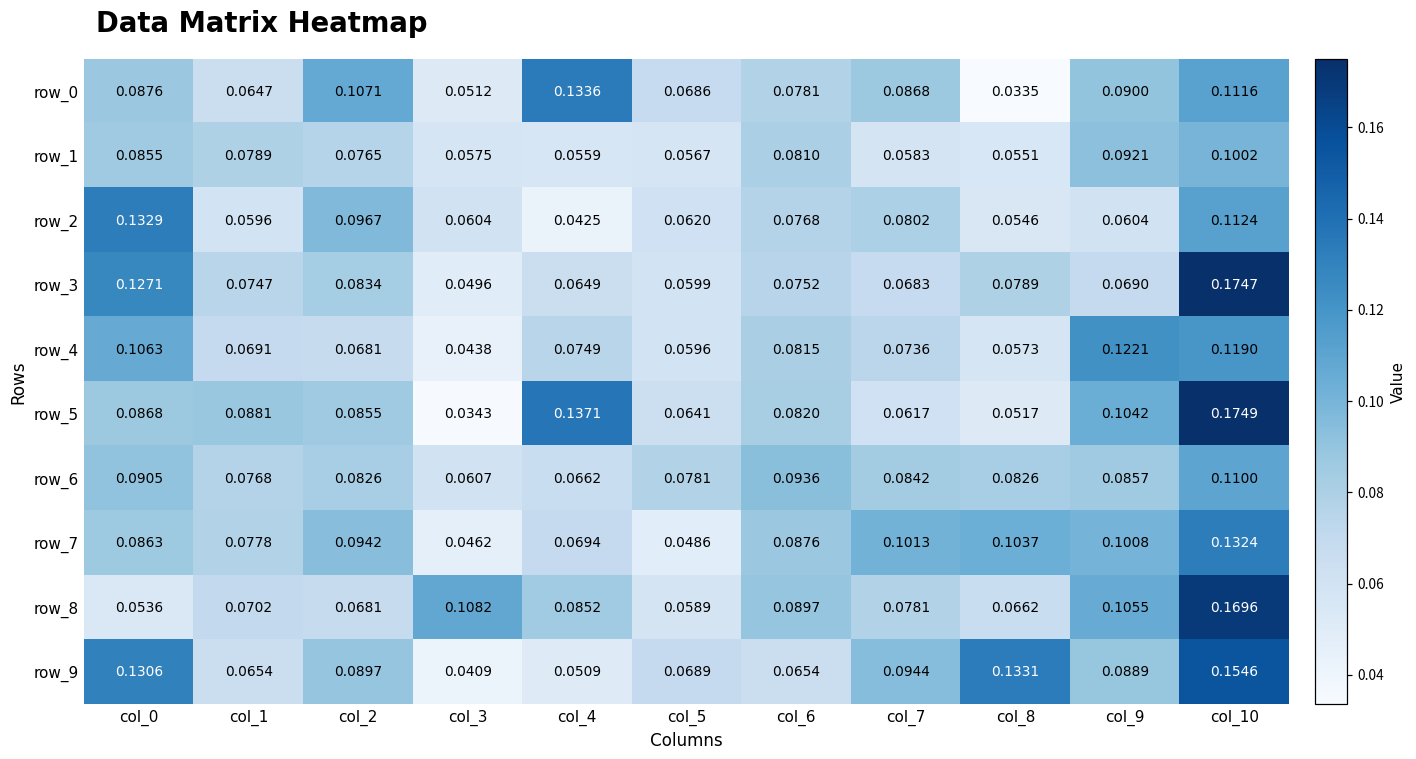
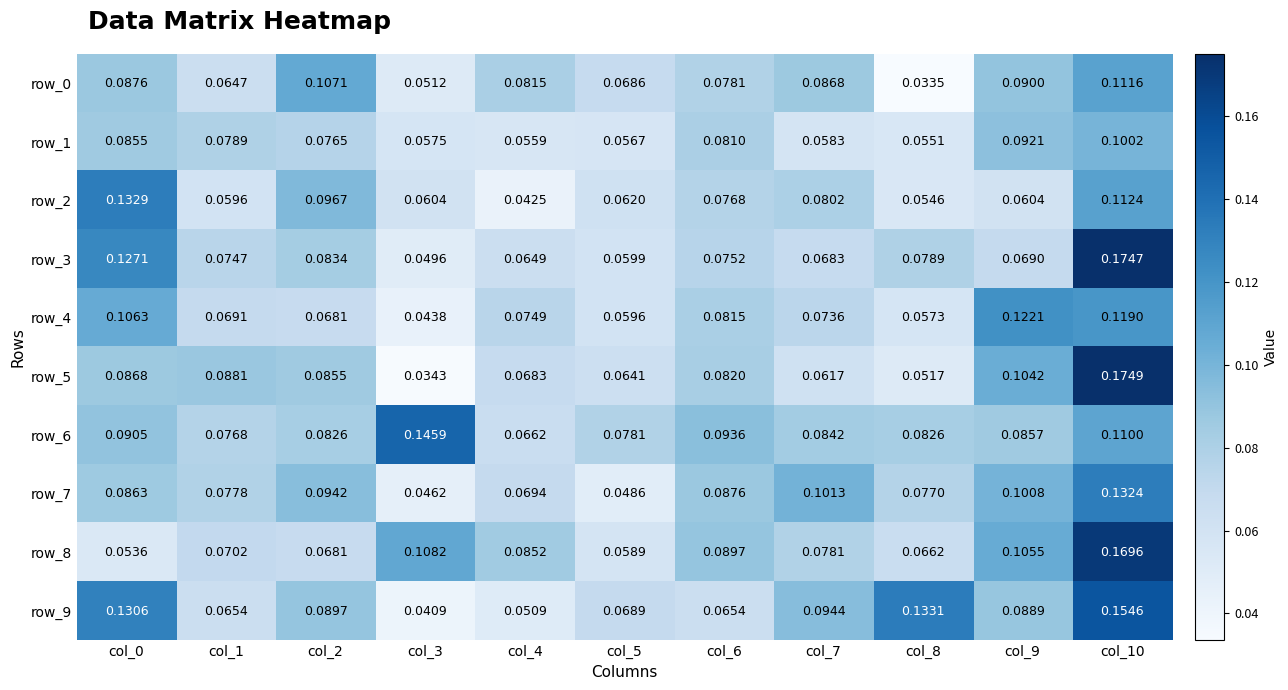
row_0, col_4: 0.1336 -> 0.0815
row_5, col_4: 0.1371 -> 0.0683
row_6, col_3: 0.0607 -> 0.1459
row_7, col_8: 0.1037 -> 0.0770
